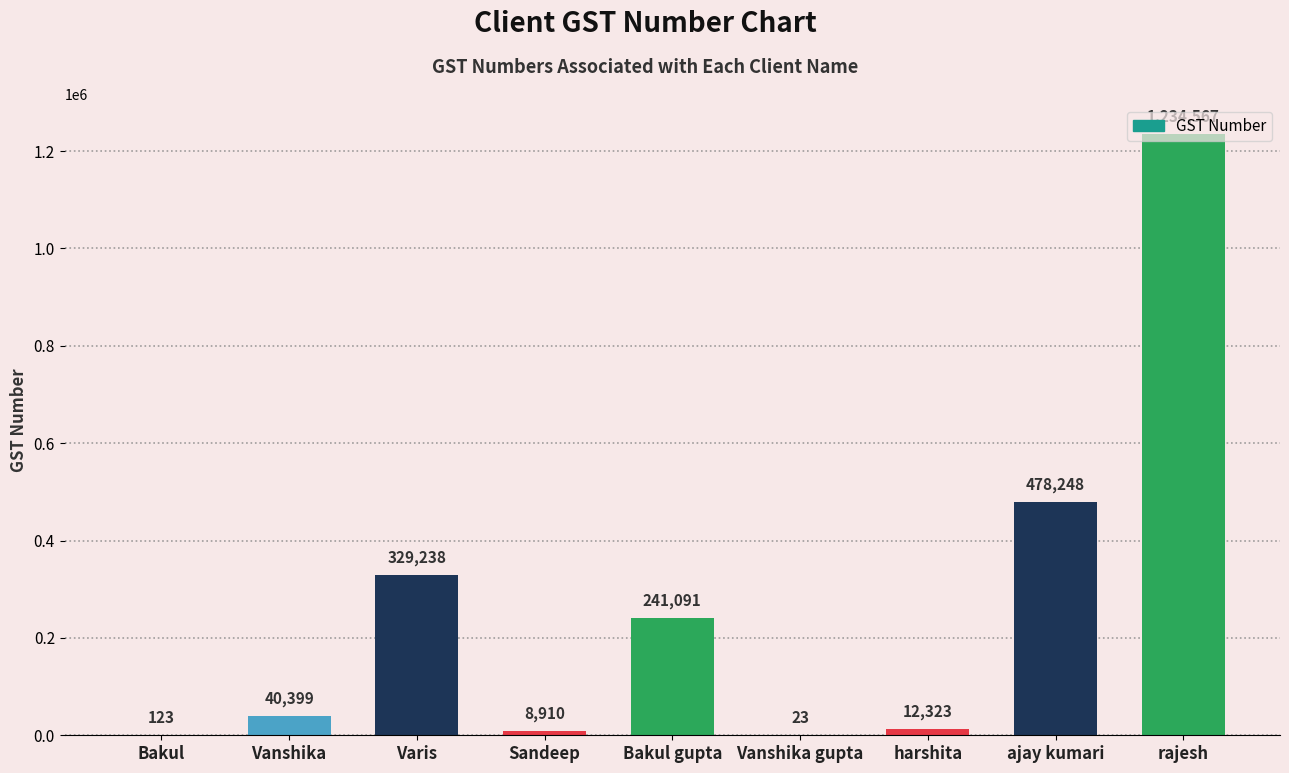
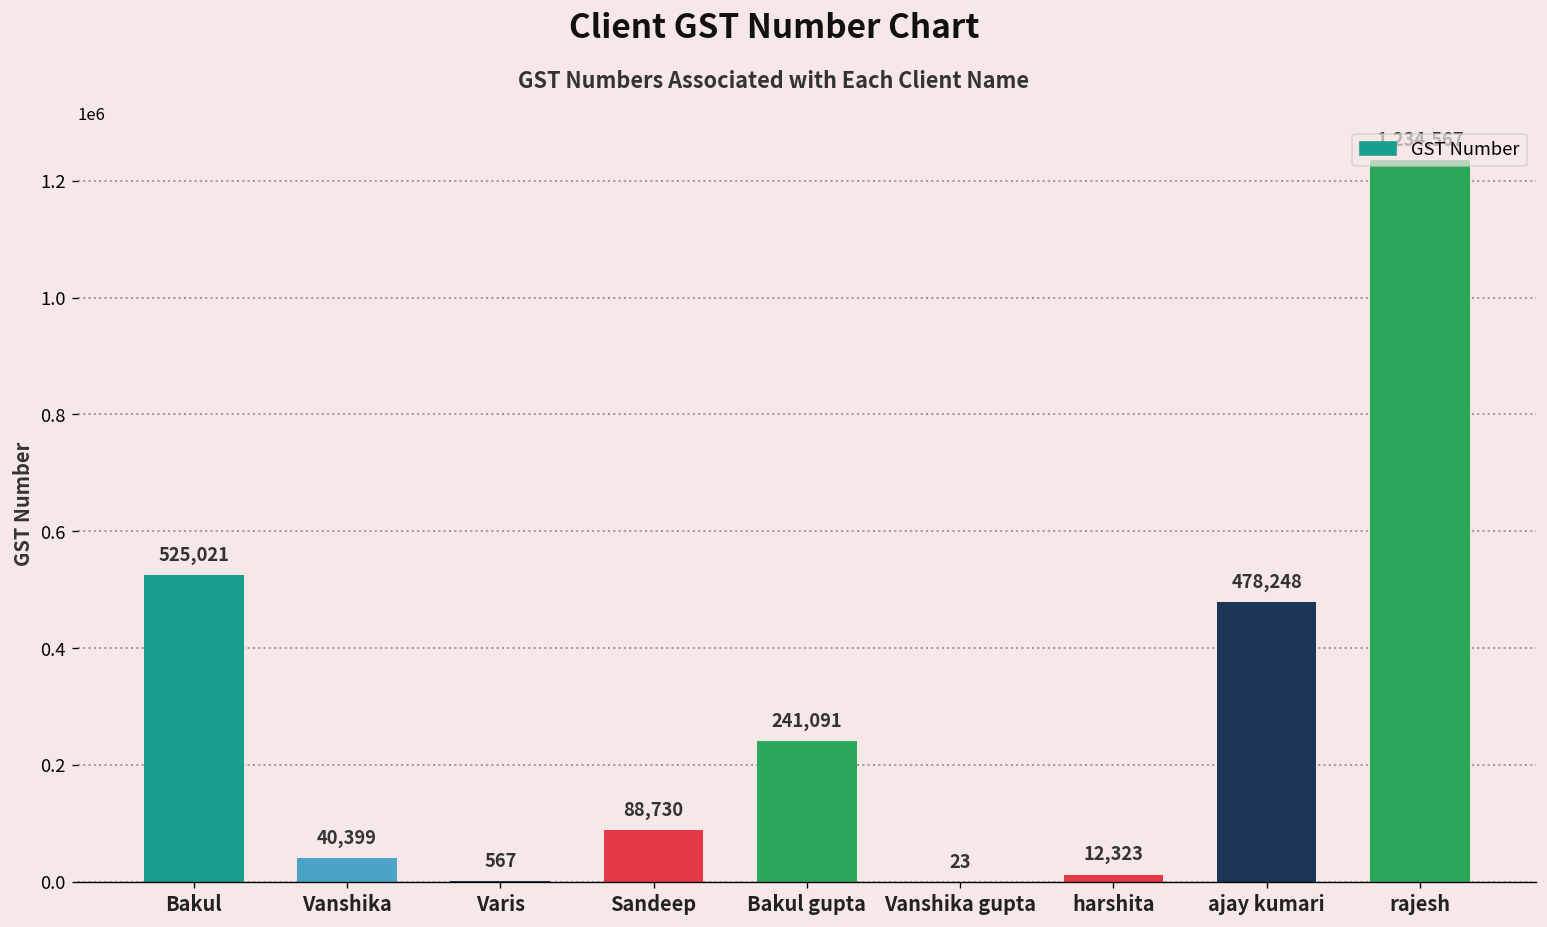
Bakul: 123 -> 525,021
Varis: 329,238 -> 567
Sandeep: 8,910 -> 88,730
